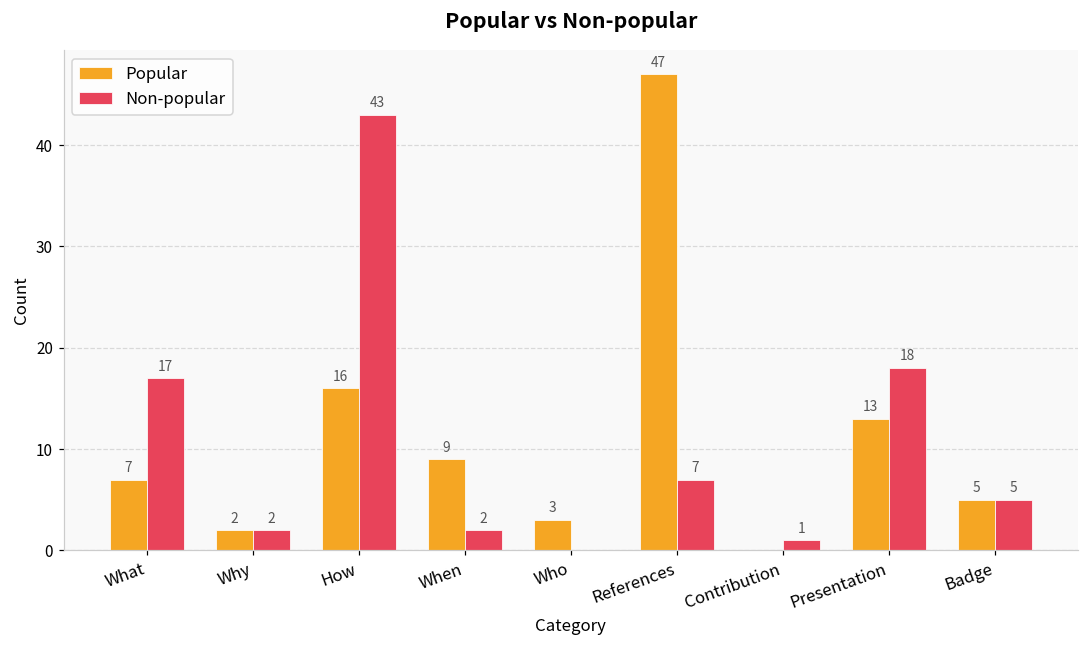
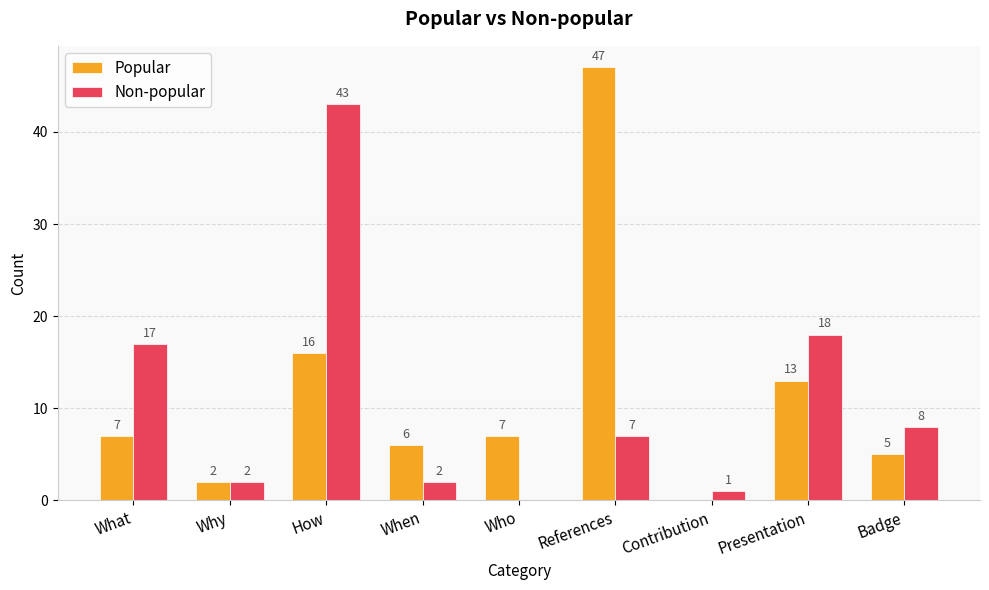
Popular, When: 9 -> 6
Popular, Who: 3 -> 7
Non-popular, Badge: 5 -> 8
